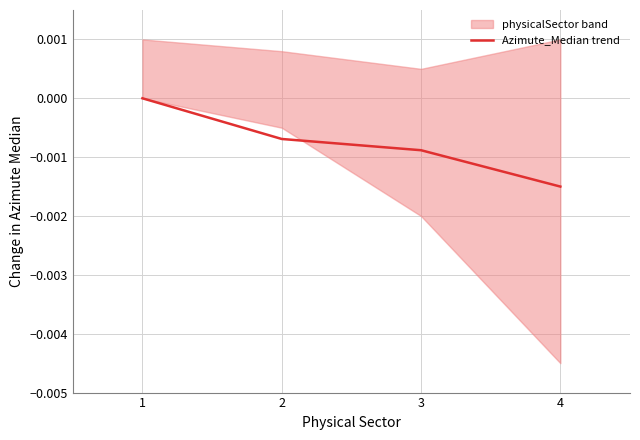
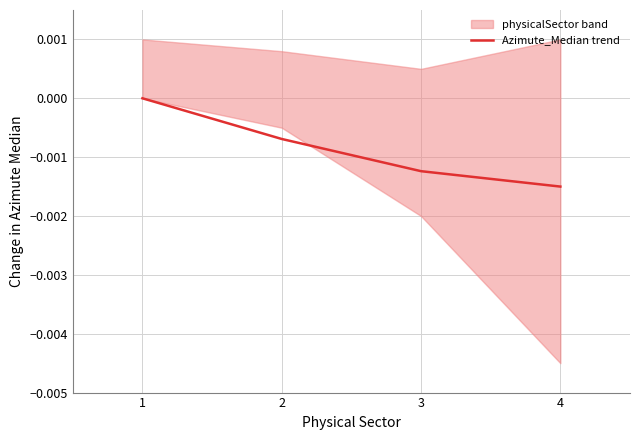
Azimute_Median trend, 3: -0.0009 -> -0.0012
